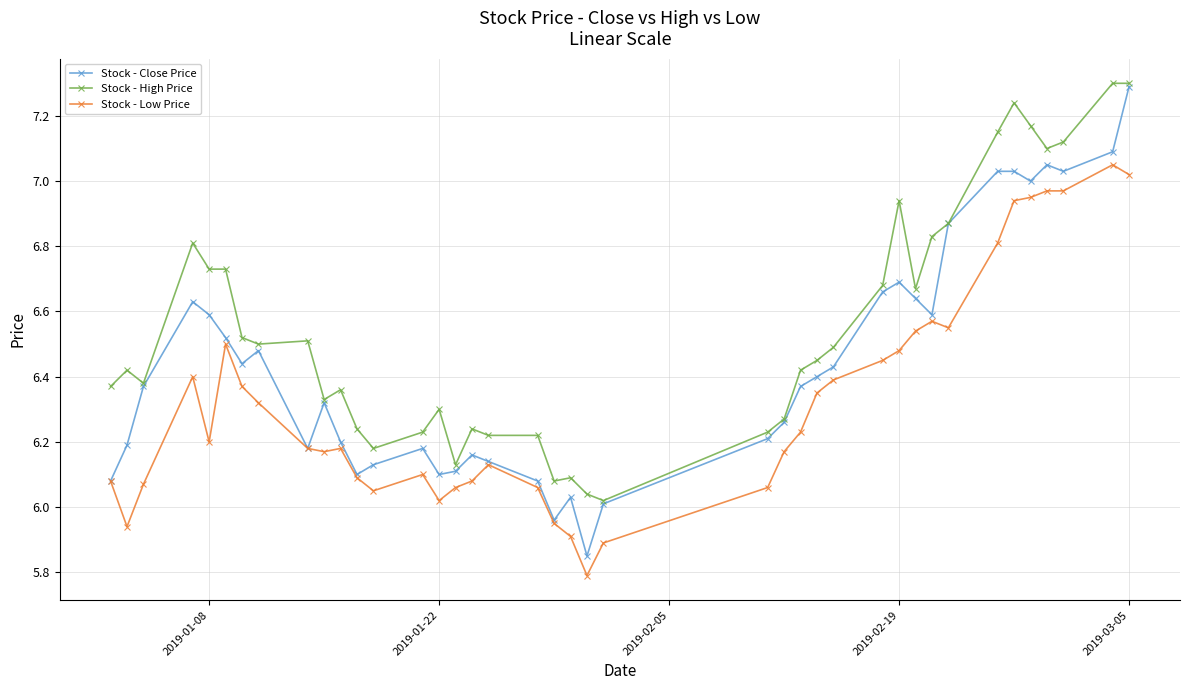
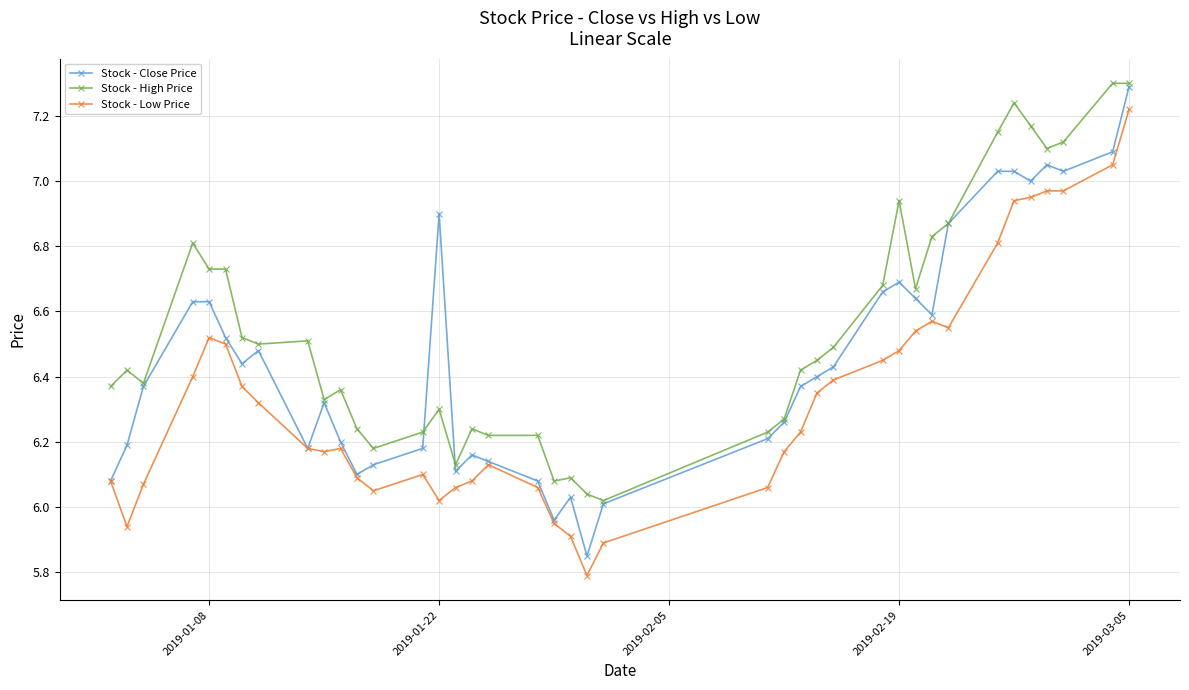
Stock - Close Price, 2019-01-08: 6.59 -> 6.63
Stock - Low Price, 2019-01-08: 6.20 -> 6.52
Stock - Close Price, 2019-01-22: 6.1 -> 6.9
Stock - Low Price, 2019-03-05: 7.02 -> 7.22
